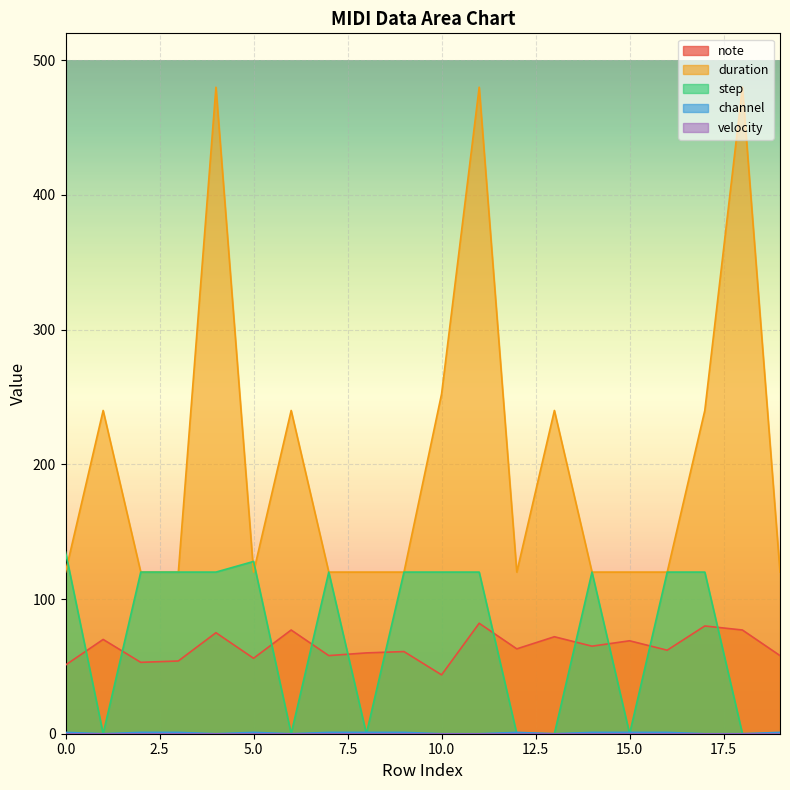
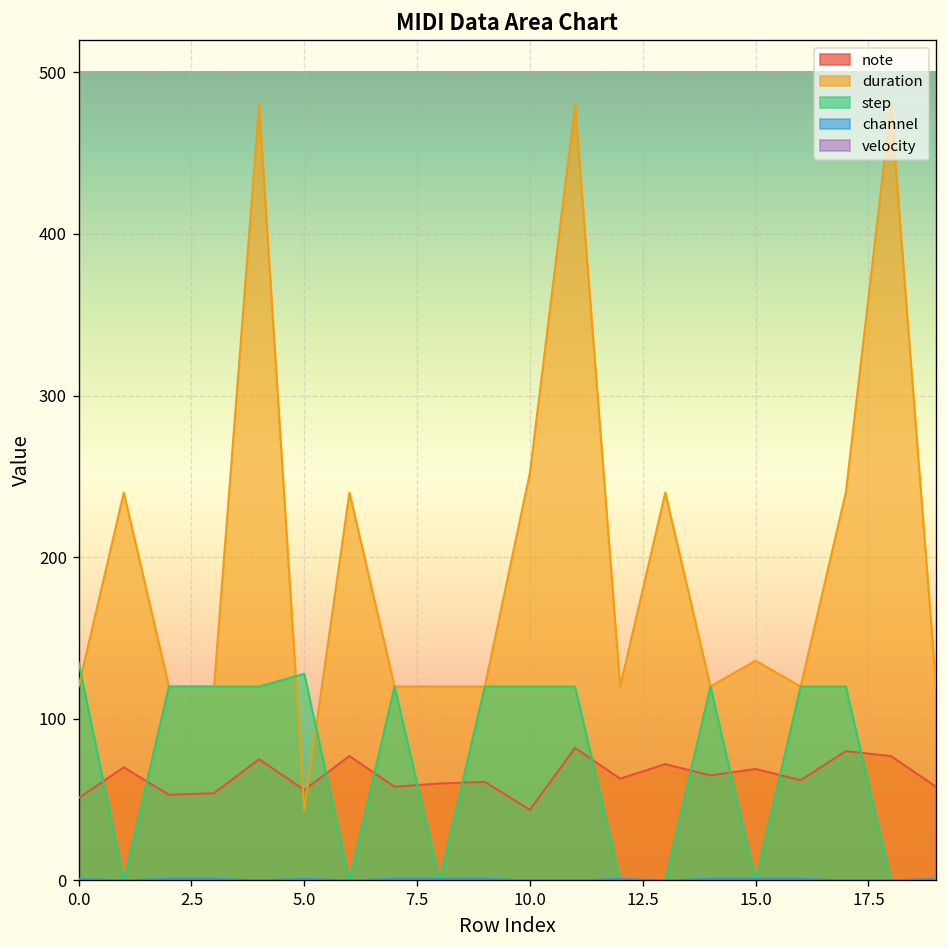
duration, 5.0: 120 -> 44
duration, 15.0: 120 -> 136
